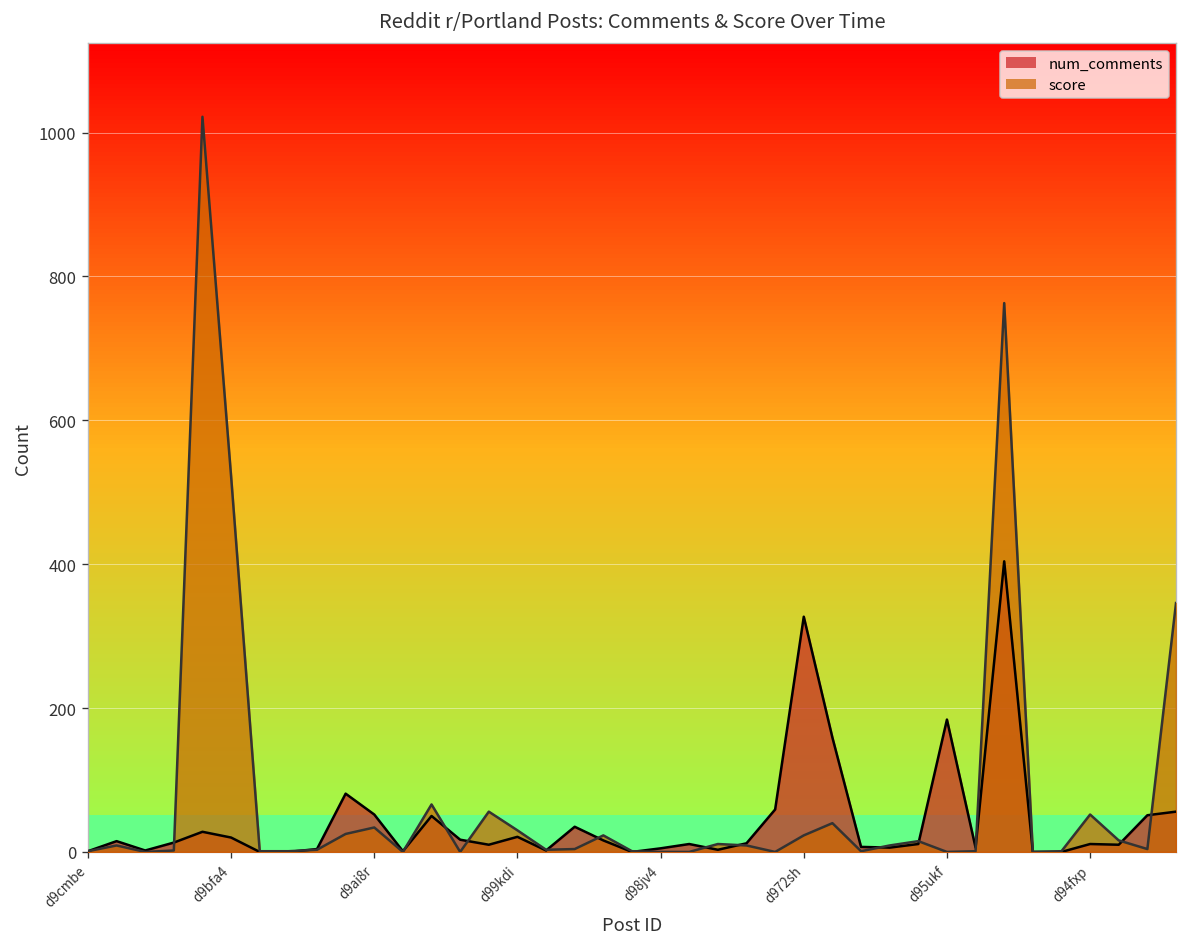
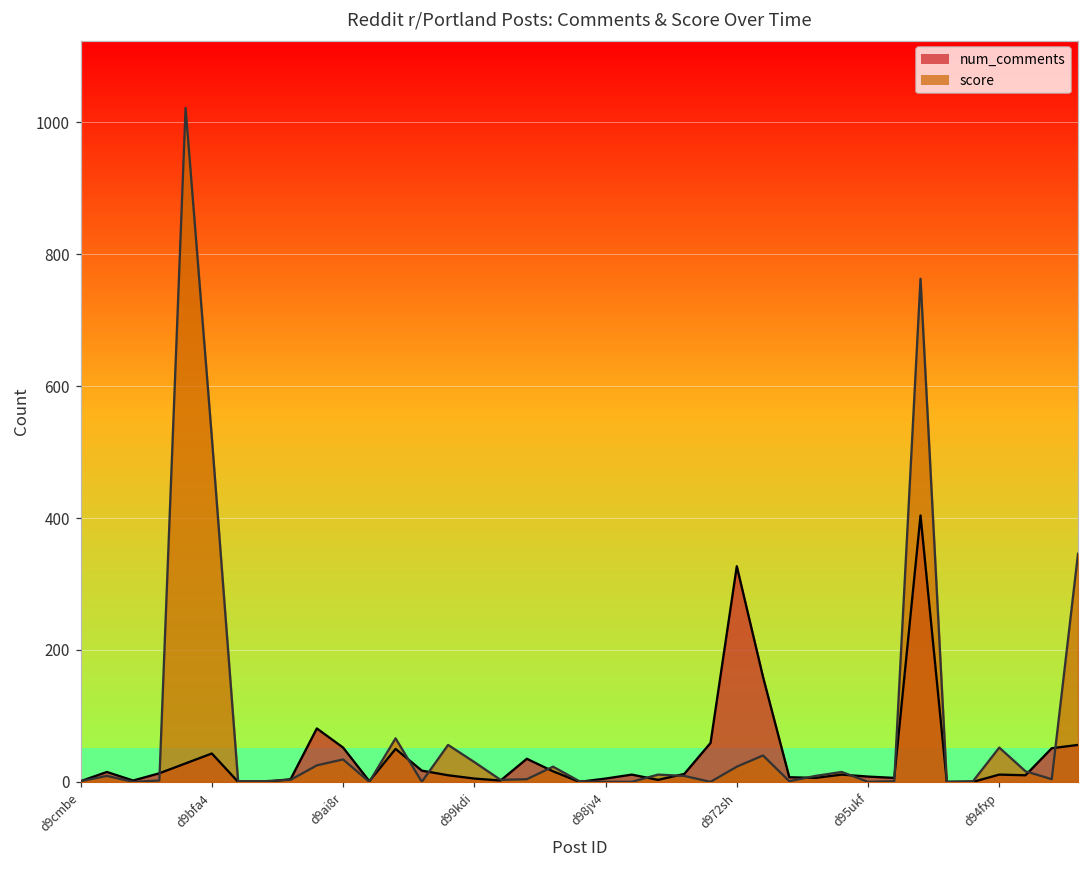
num_comments, d9bfa4: 20 -> 40
num_comments, d99kdi: 20 -> 10
num_comments, d95ukf: 180 -> 10
